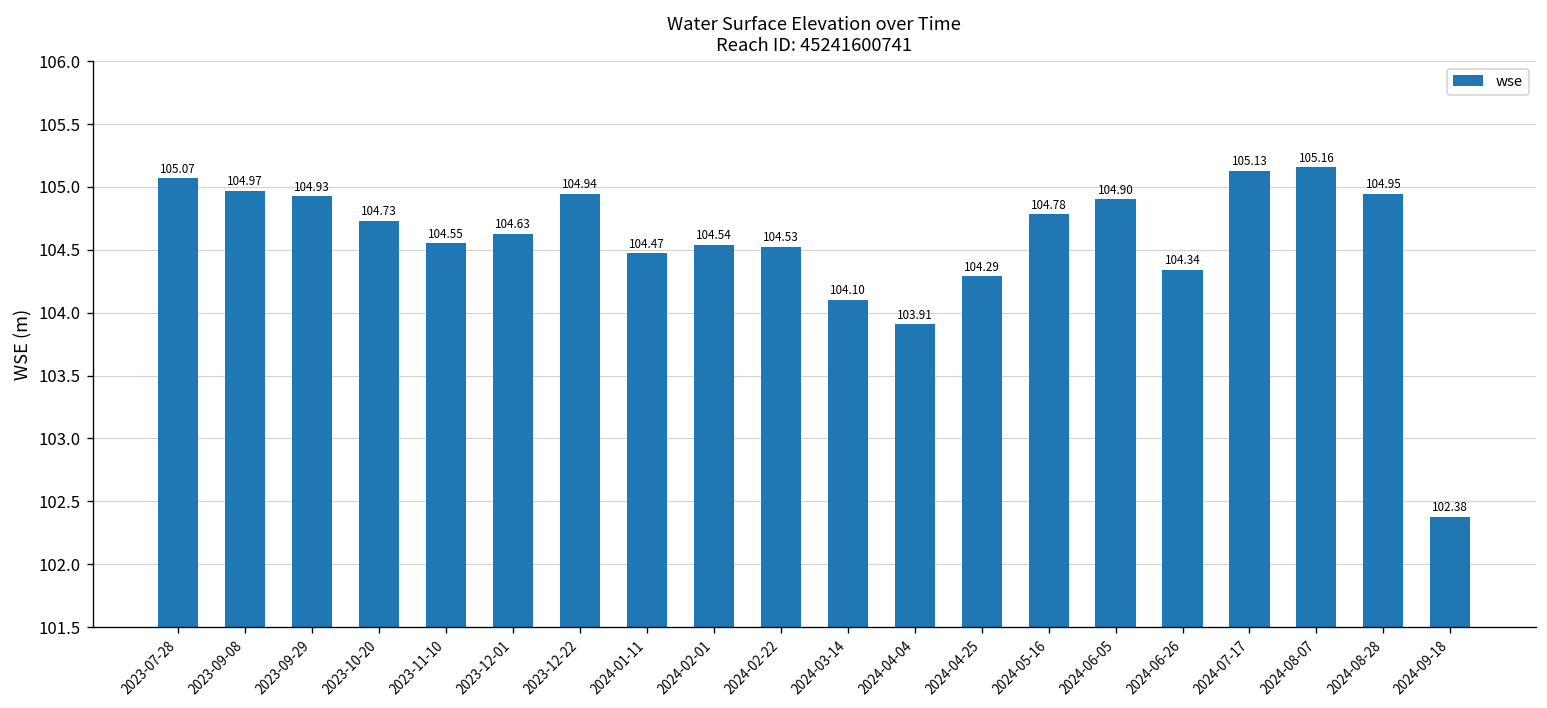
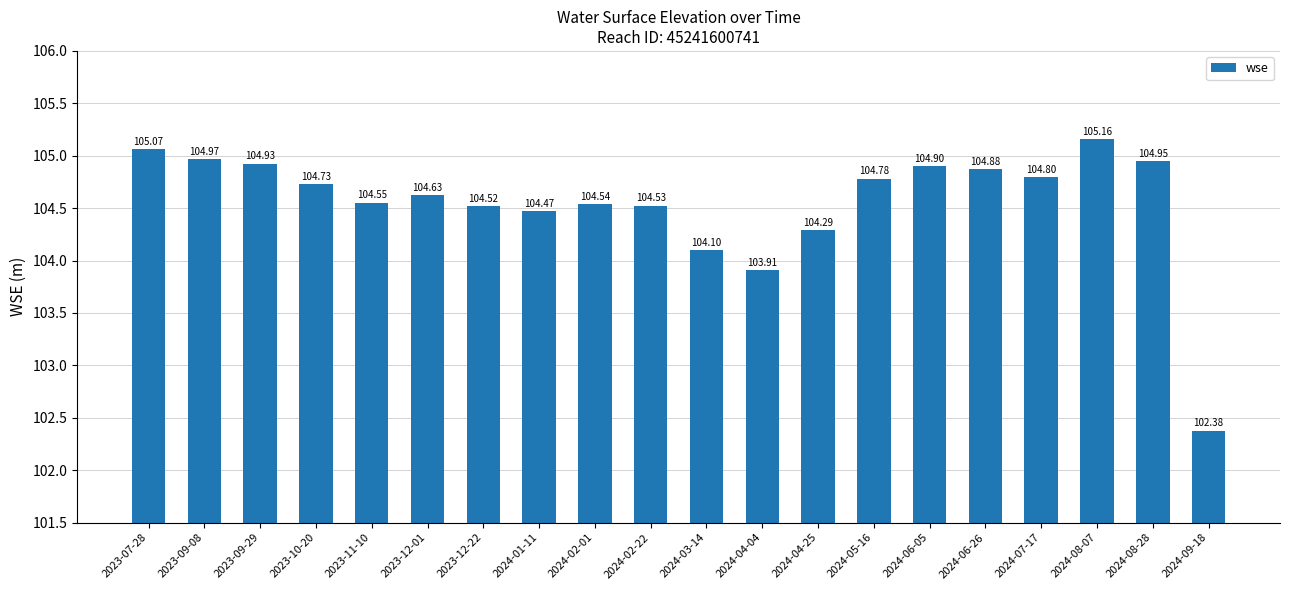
2023-12-22: 104.94 -> 104.52
2024-06-26: 104.34 -> 104.88
2024-07-17: 105.13 -> 104.80
